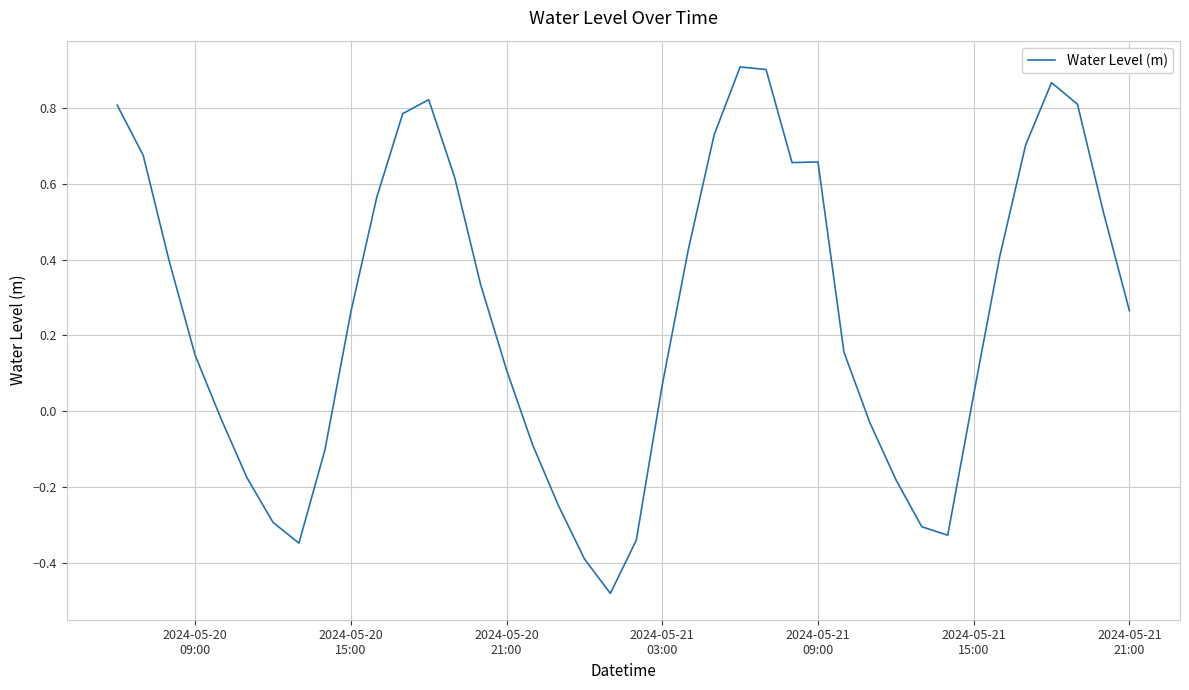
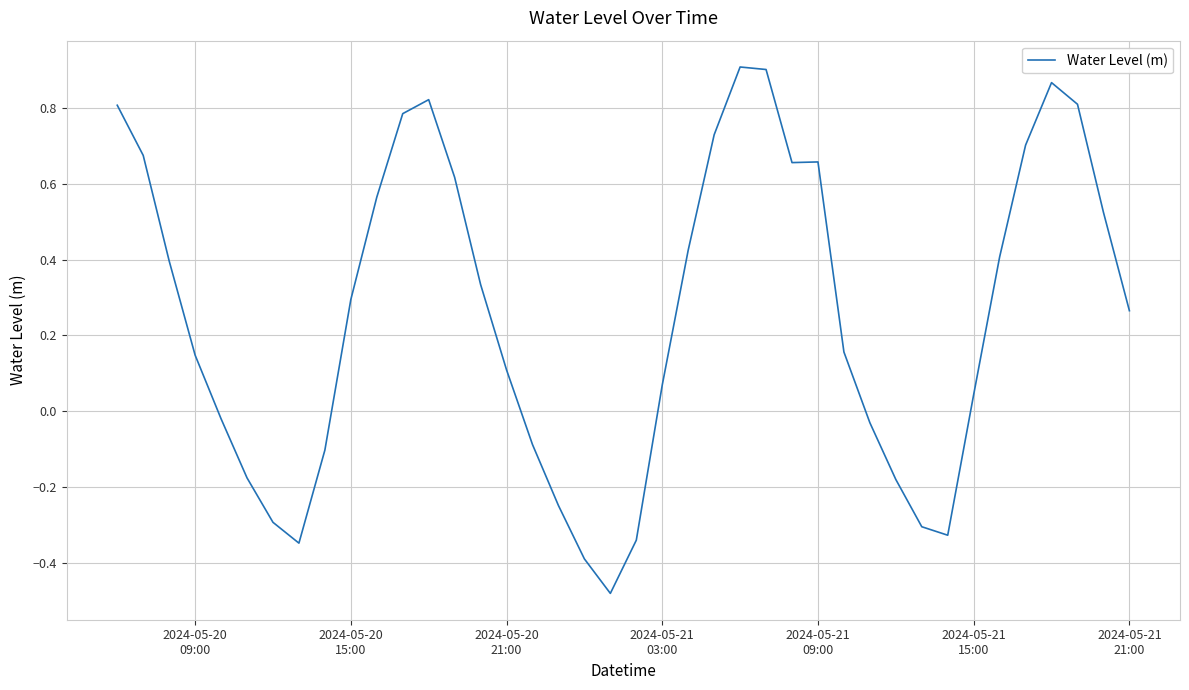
2024-05-20 15:00: 0.26 -> 0.29
